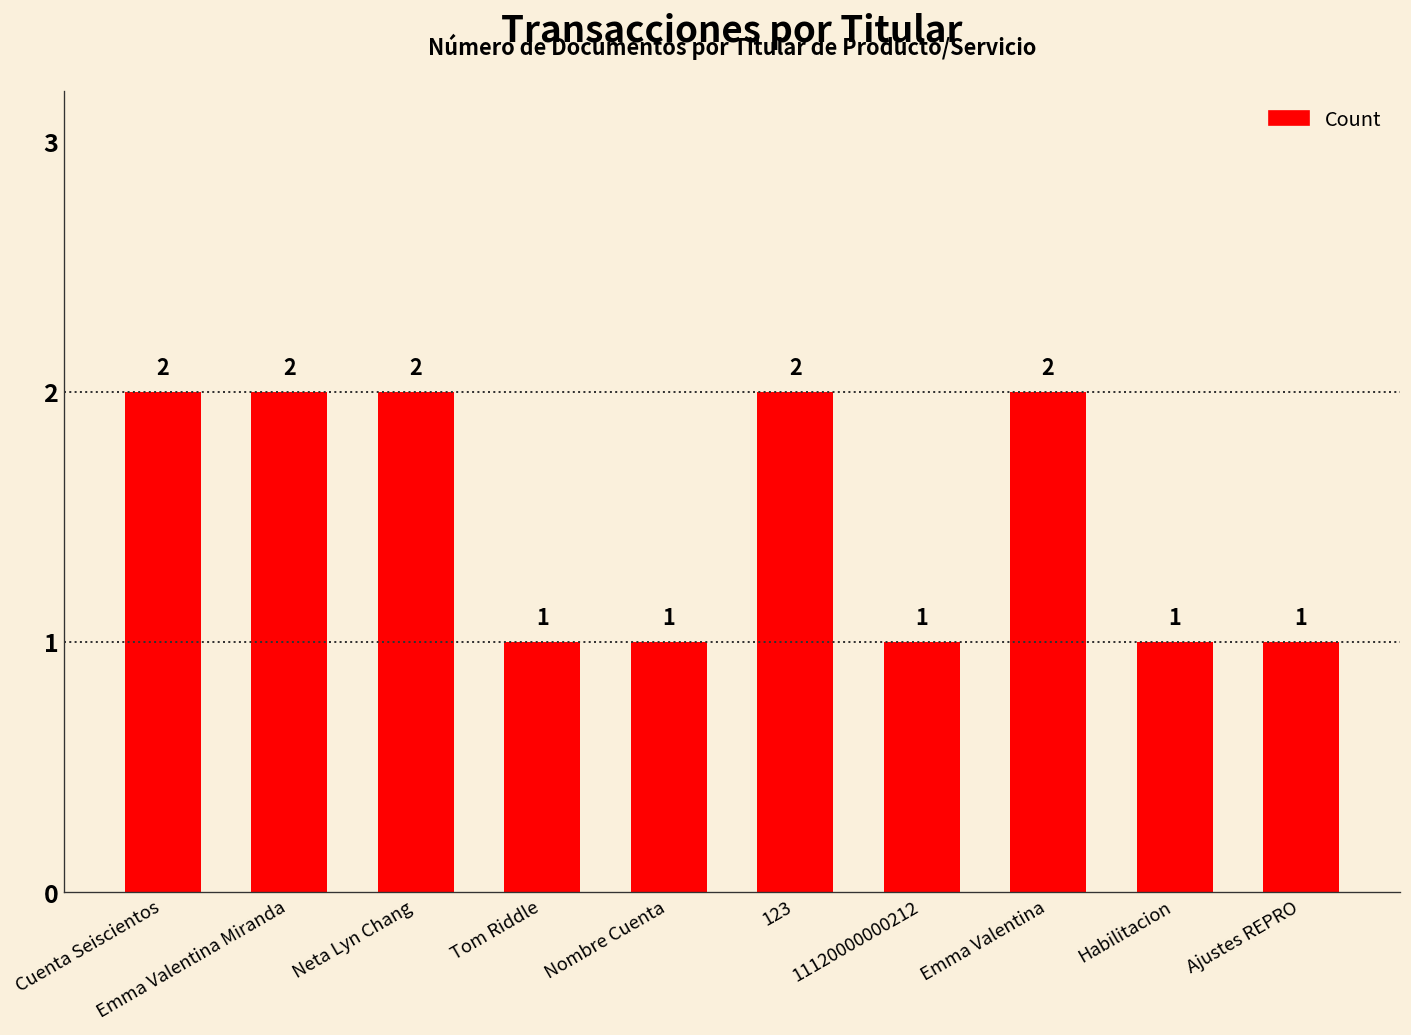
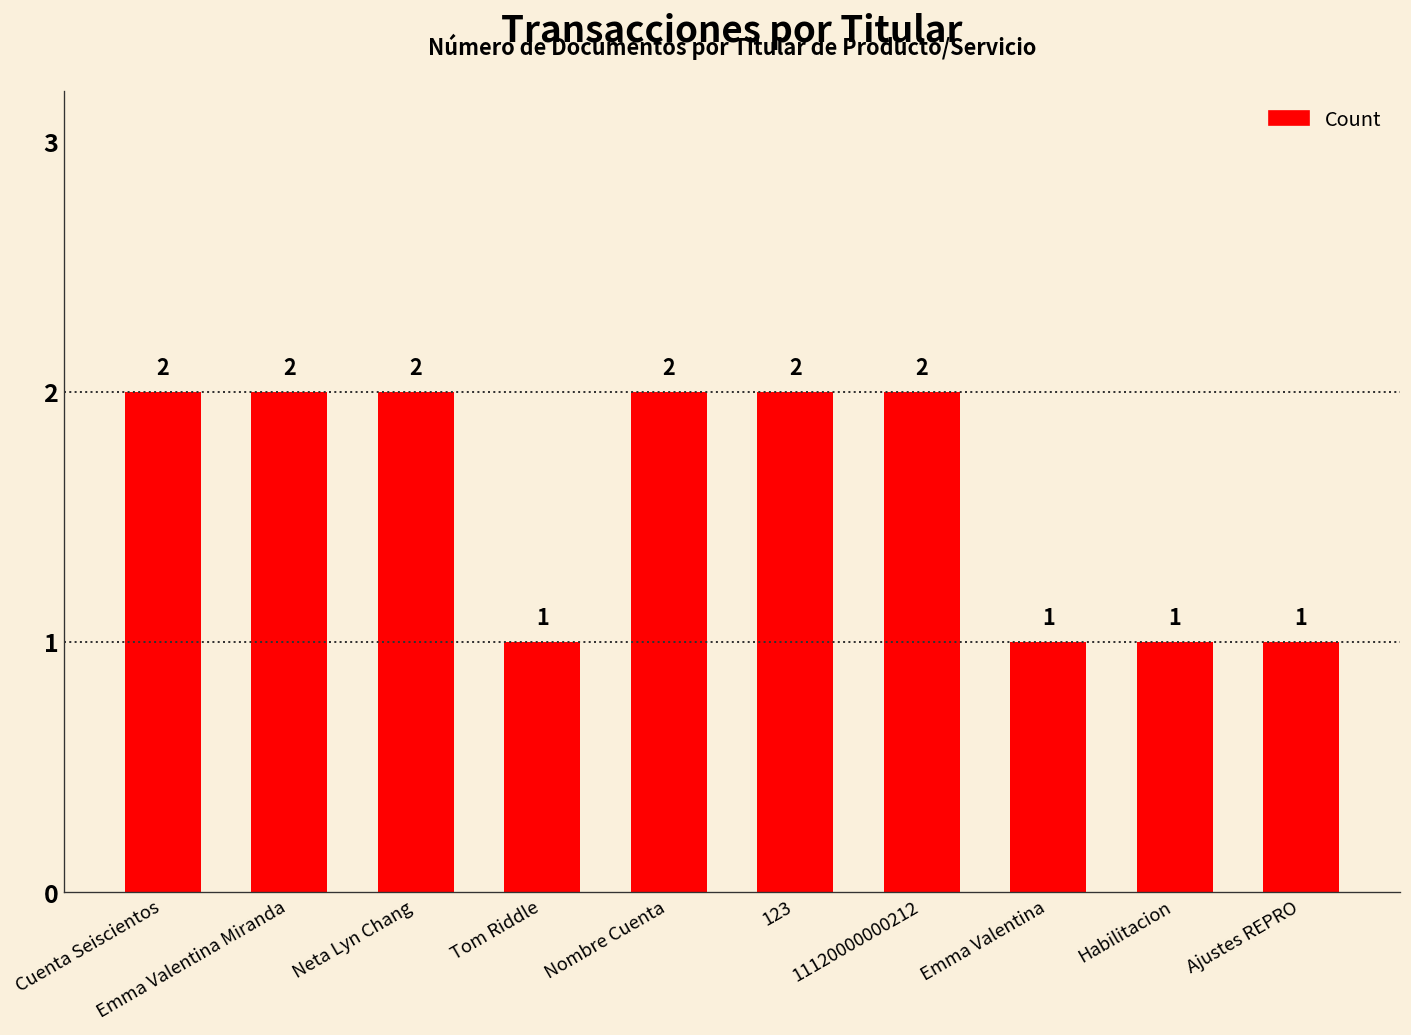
Nombre Cuenta: 1 -> 2
11120000000212: 1 -> 2
Emma Valentina: 2 -> 1
